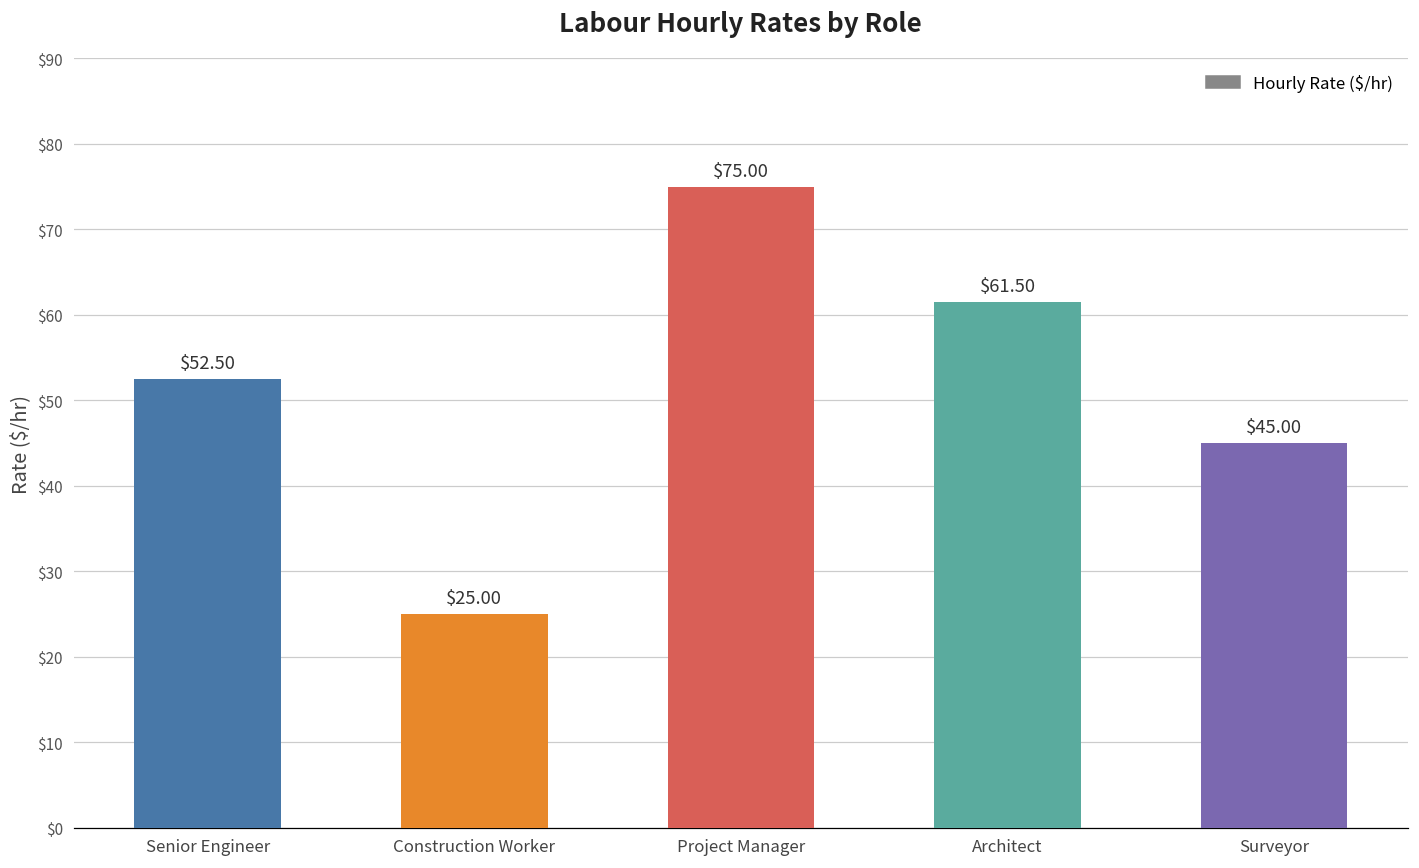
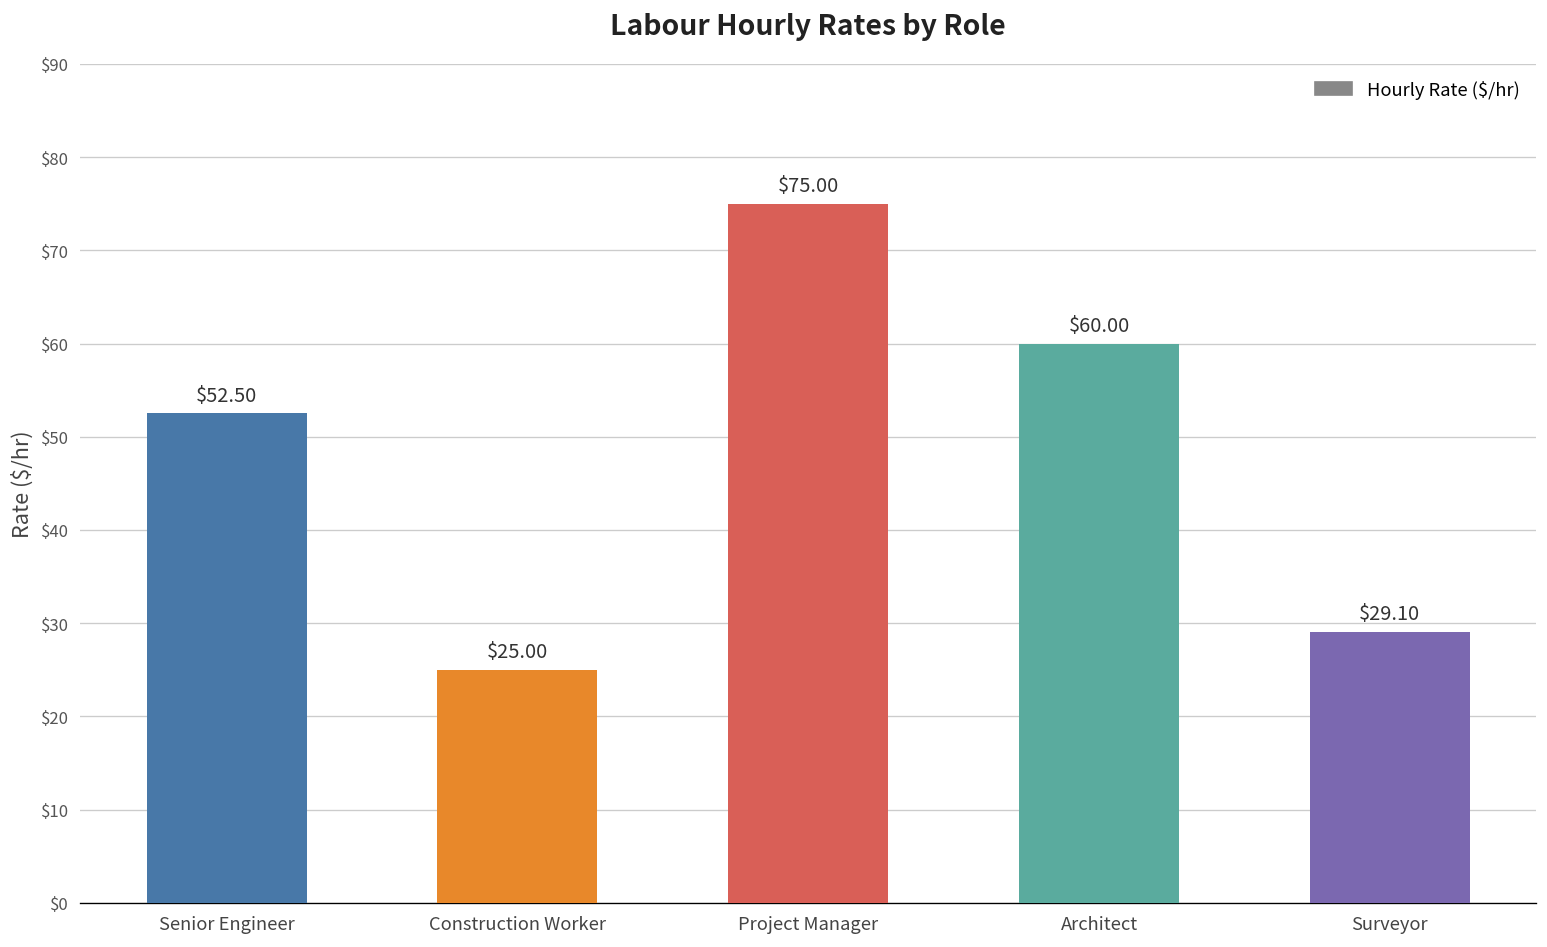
Architect: $61.50 -> $60.00
Surveyor: $45.00 -> $29.10
